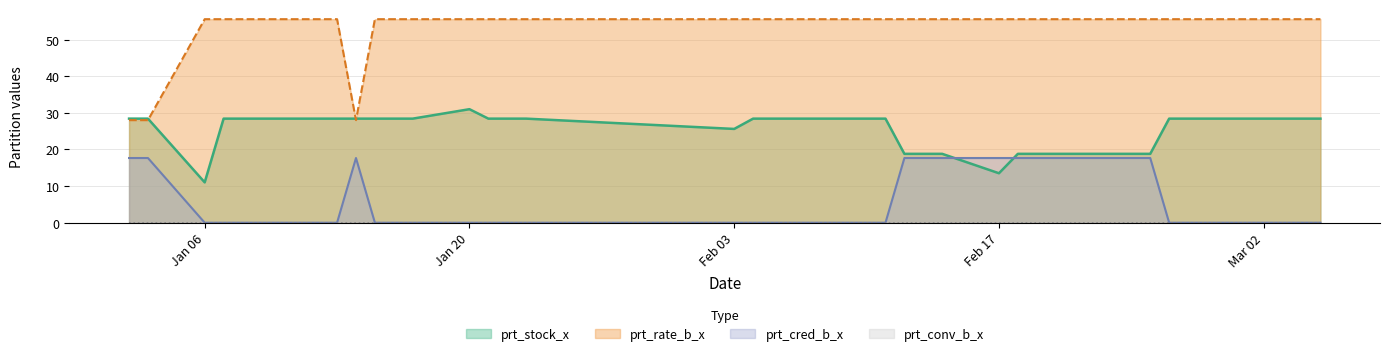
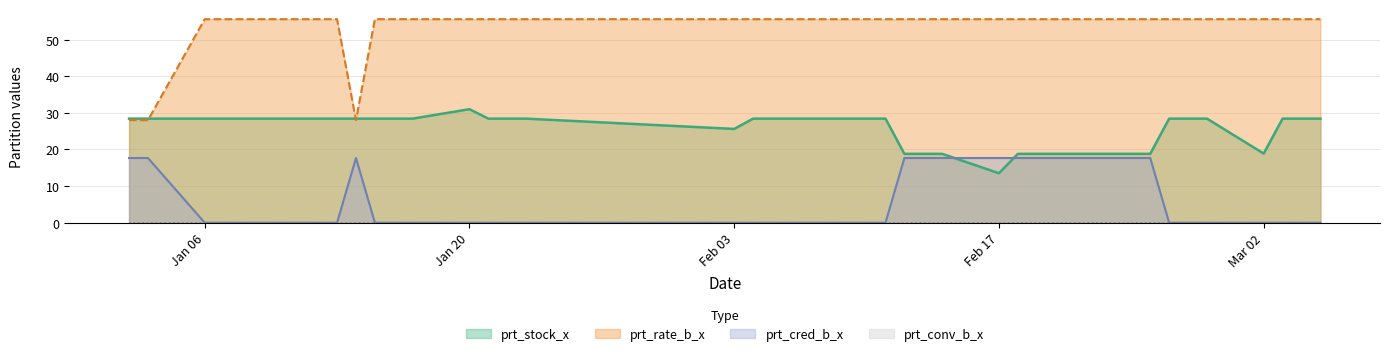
prt_stock_x, Jan 06: 11 -> 28
prt_stock_x, Mar 02: 28 -> 19
